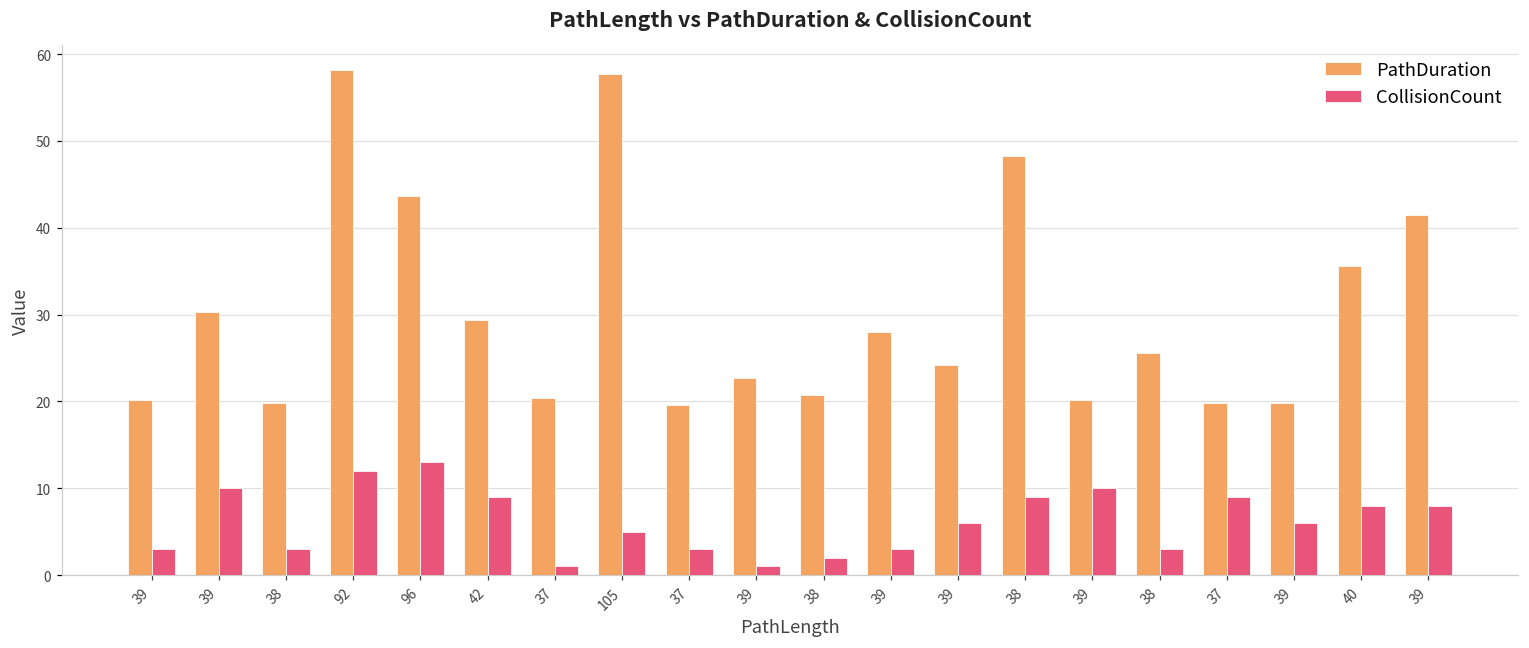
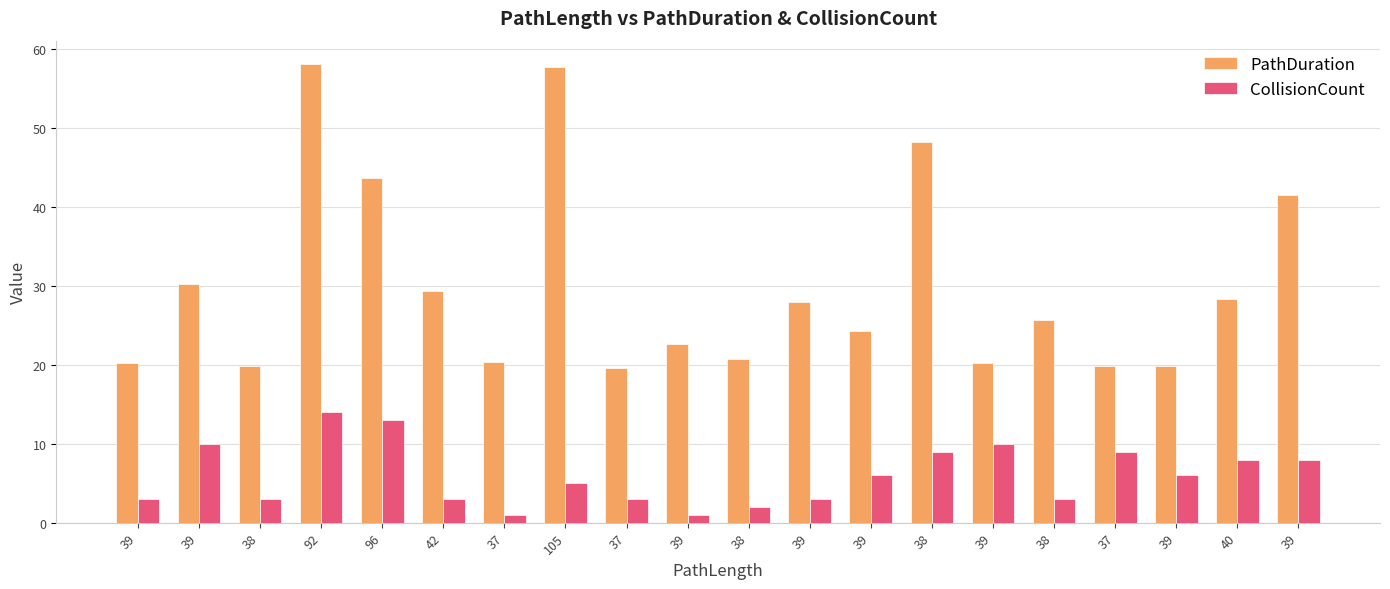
CollisionCount, 92: 12 -> 14
CollisionCount, 42: 9 -> 3
PathDuration, 40: 36 -> 28
